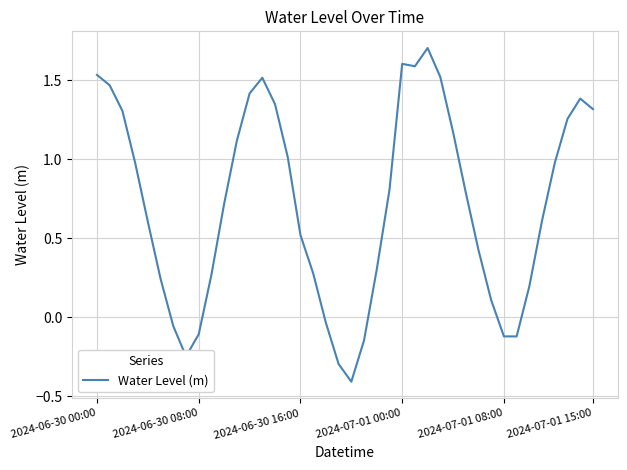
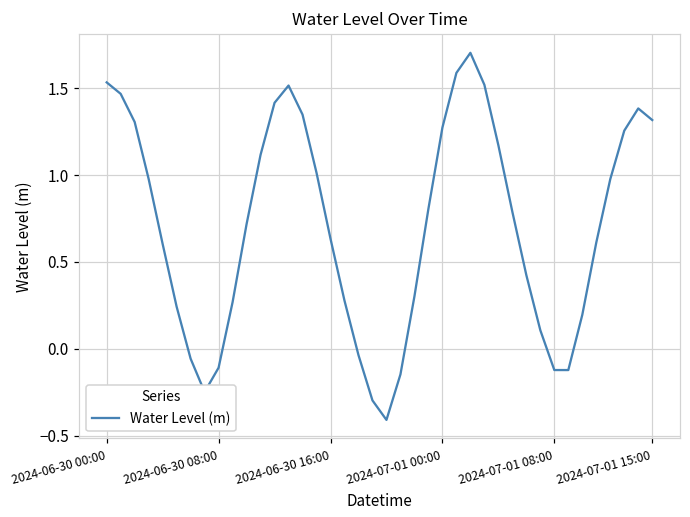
2024-06-30 16:00: 0.52 -> 0.63
2024-07-01 00:00: 1.60 -> 1.27
